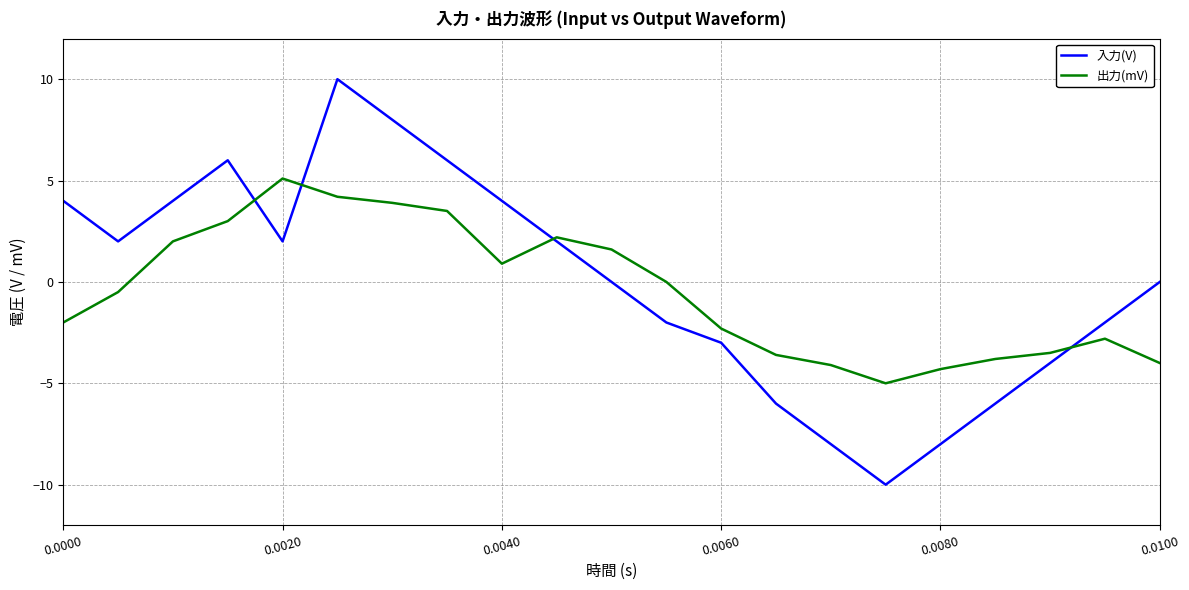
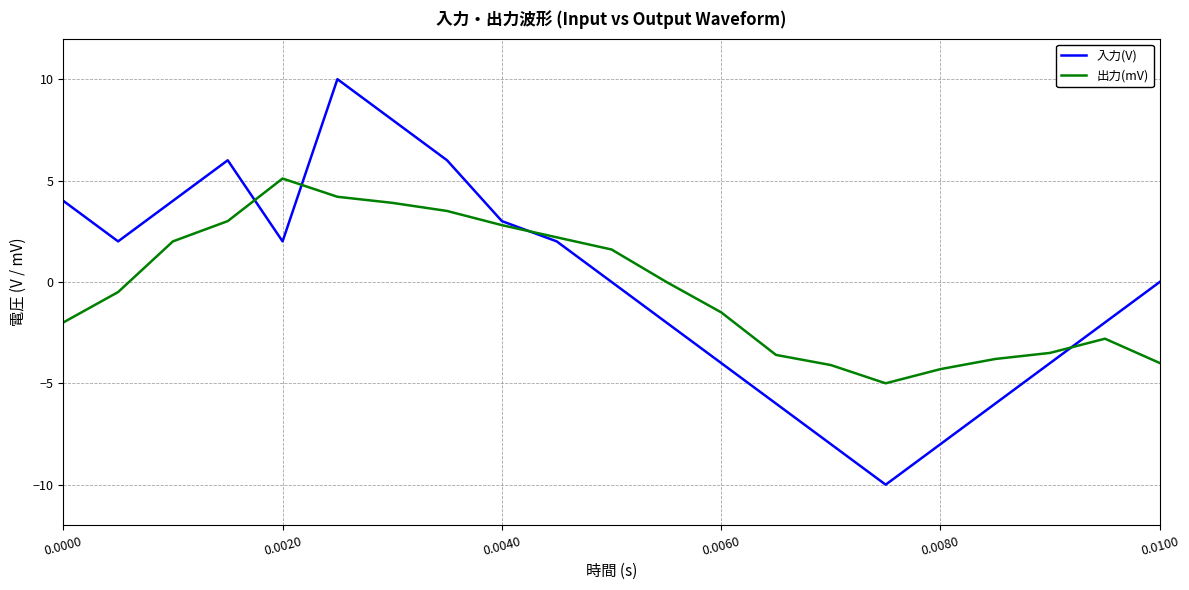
入力(V), 0.0040: 4 -> 3
出力(mV), 0.0040: 0.9 -> 2.8
入力(V), 0.0060: -3 -> -4
出力(mV), 0.0060: -2.3 -> -1.5
